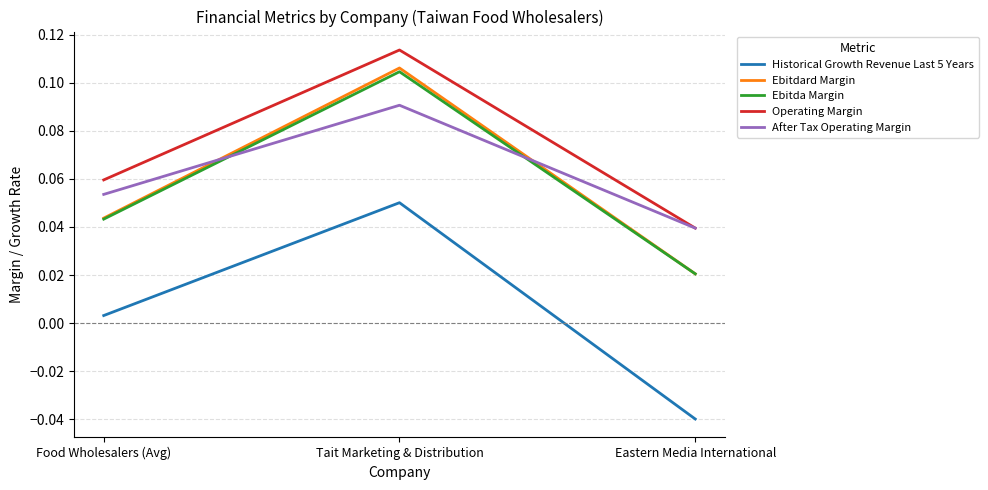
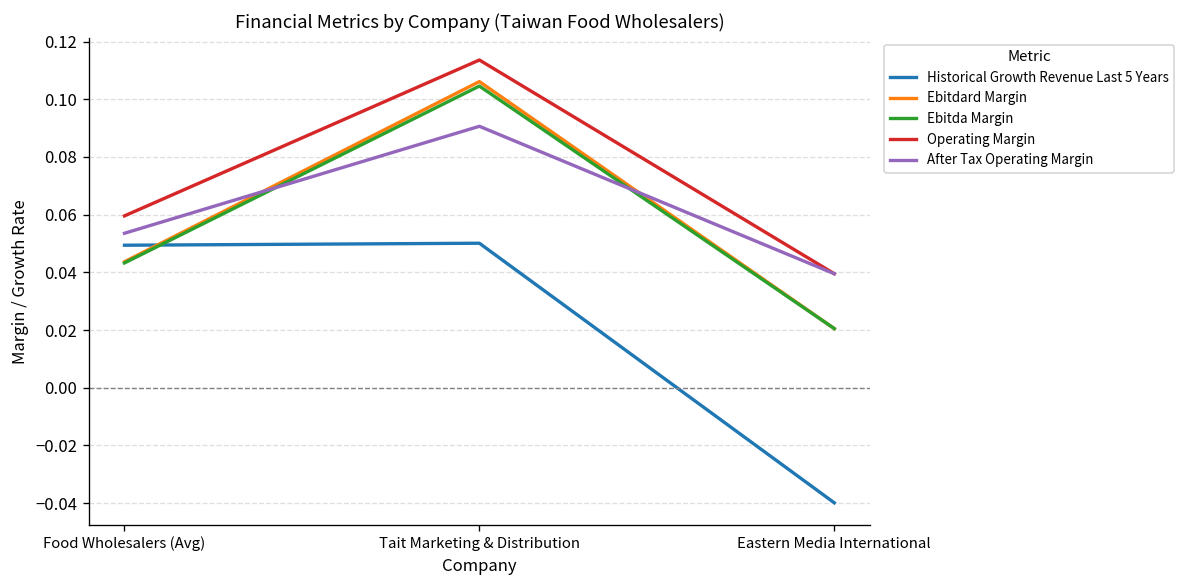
Historical Growth Revenue Last 5 Years, Food Wholesalers (Avg): 0.003 -> 0.049
